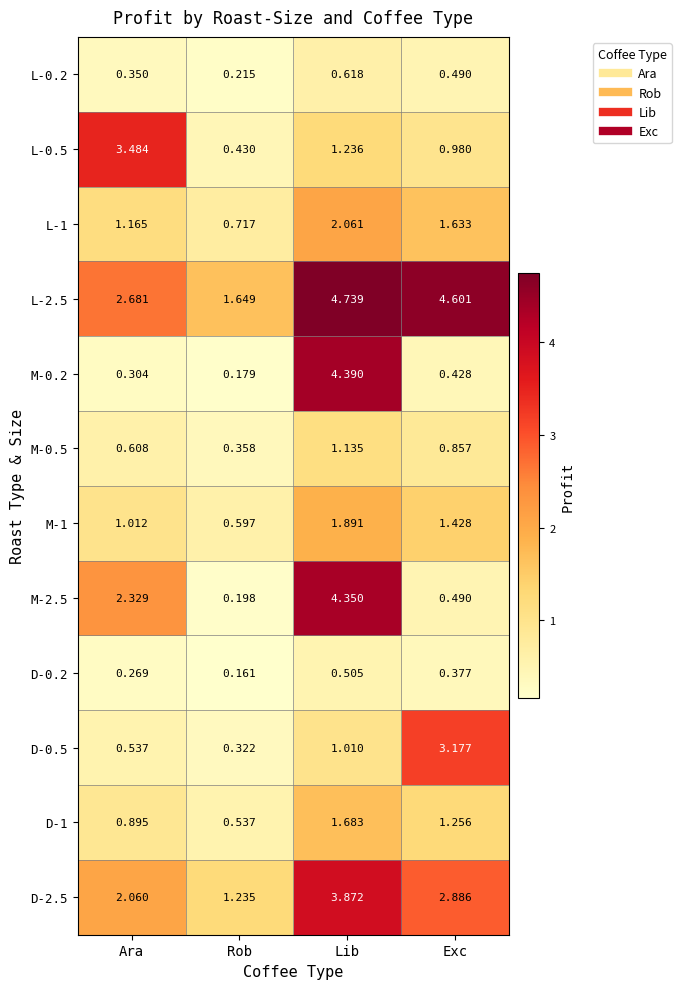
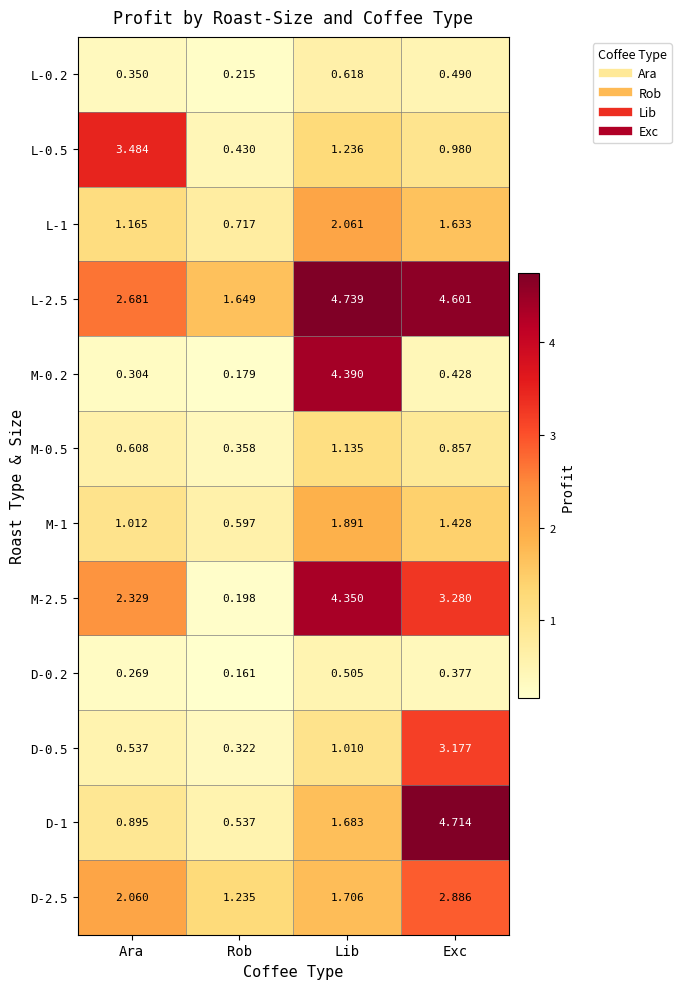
M-2.5, Exc: 0.490 -> 3.280
D-1, Exc: 1.256 -> 4.714
D-2.5, Lib: 3.872 -> 1.706
